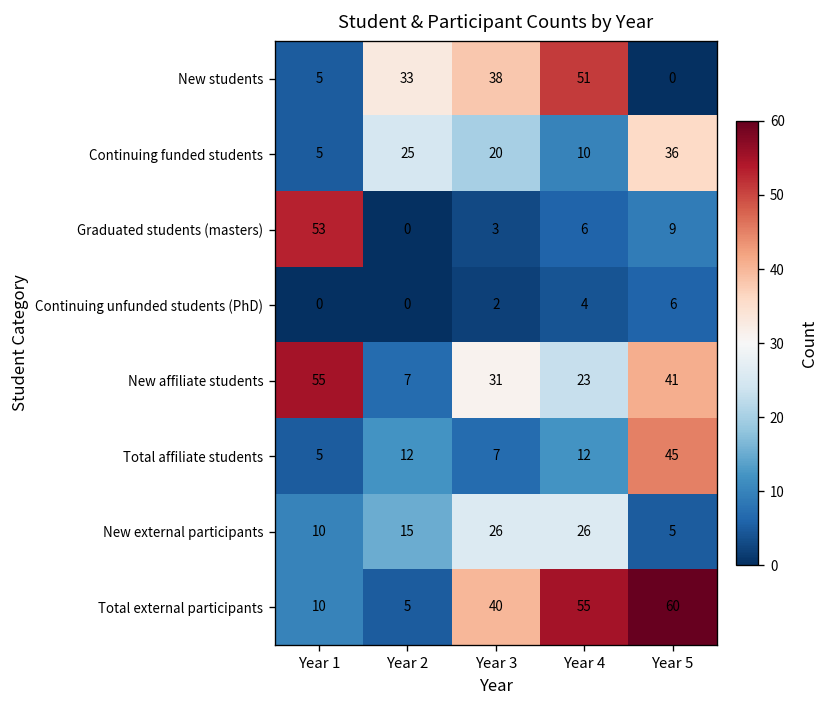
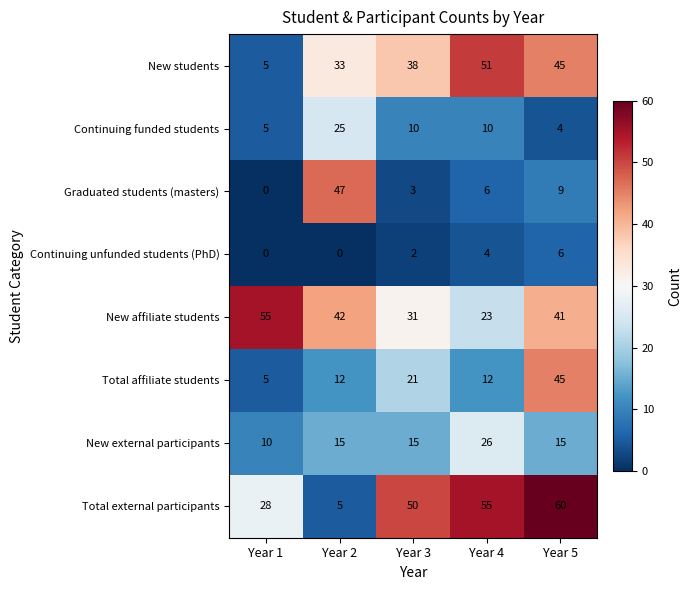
New students, Year 5: 0 -> 45
Continuing funded students, Year 3: 20 -> 10
Continuing funded students, Year 5: 36 -> 4
Graduated students (masters), Year 1: 53 -> 0
Graduated students (masters), Year 2: 0 -> 47
New affiliate students, Year 2: 7 -> 42
Total affiliate students, Year 3: 7 -> 21
New external participants, Year 3: 26 -> 15
New external participants, Year 5: 5 -> 15
Total external participants, Year 1: 10 -> 28
Total external participants, Year 3: 40 -> 50
